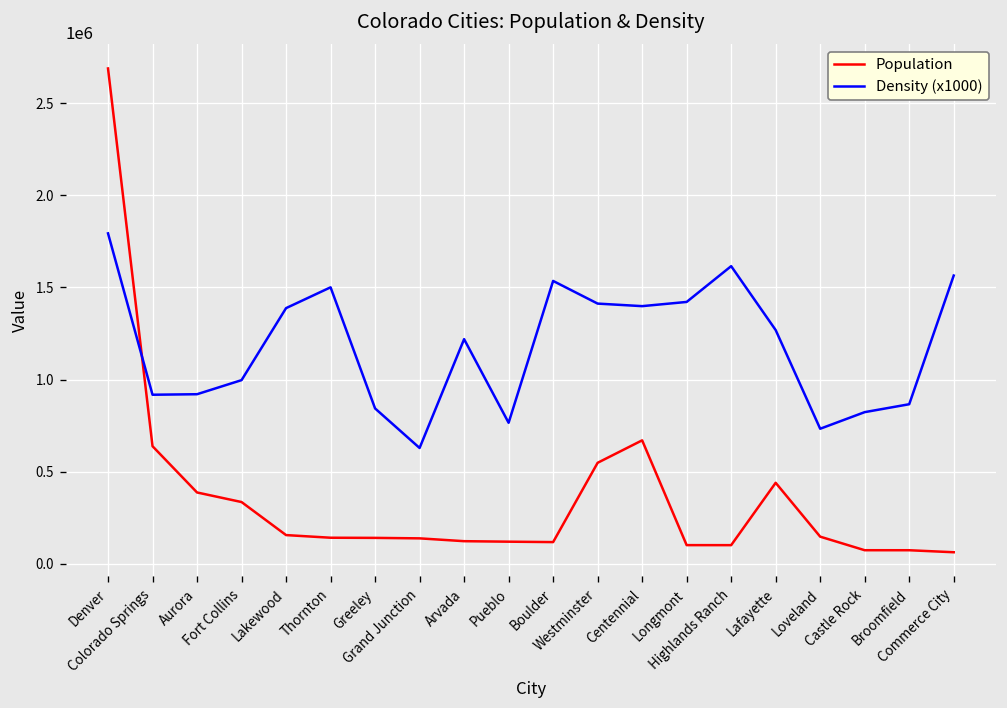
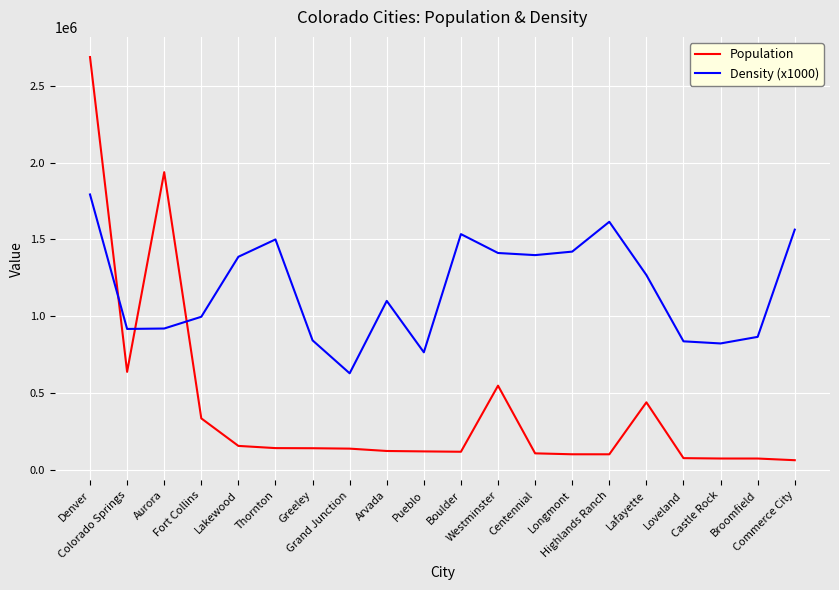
Population, Aurora: 390000 -> 1940000
Density (x1000), Arvada: 1220000 -> 1100000
Population, Centennial: 670000 -> 110000
Population, Loveland: 150000 -> 80000
Density (x1000), Loveland: 730000 -> 840000
